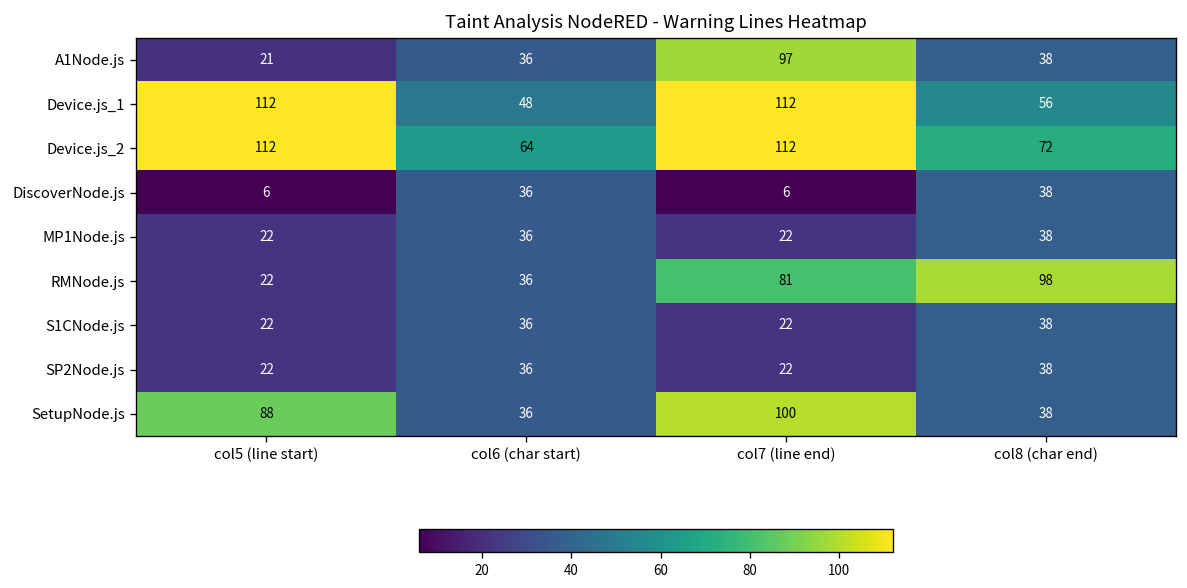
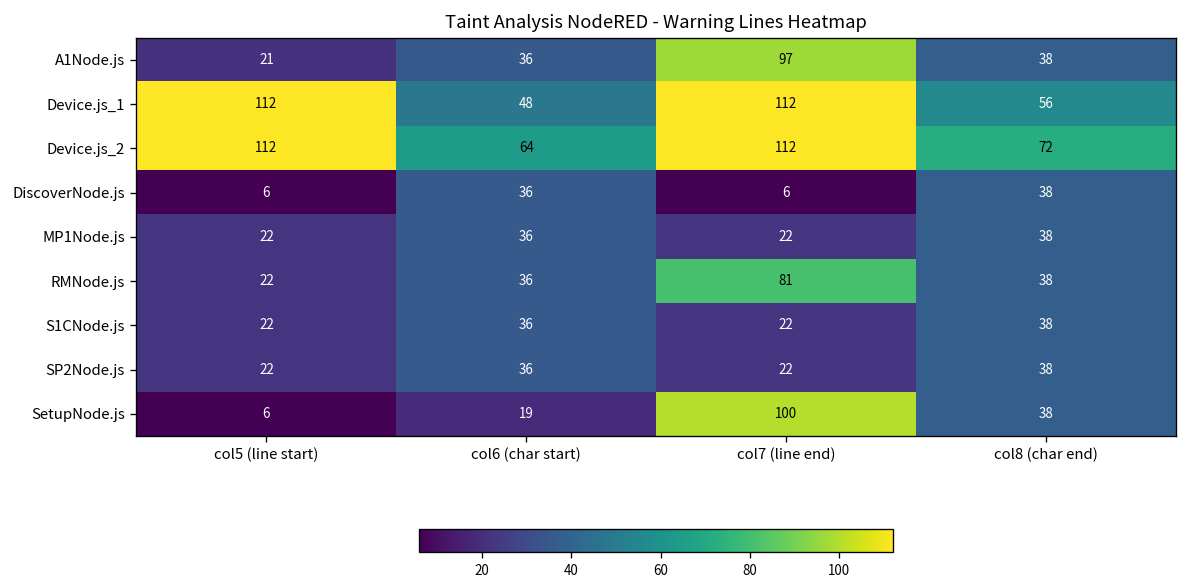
RMNode.js, col8 (char end): 98 -> 38
SetupNode.js, col5 (line start): 88 -> 6
SetupNode.js, col6 (char start): 36 -> 19
